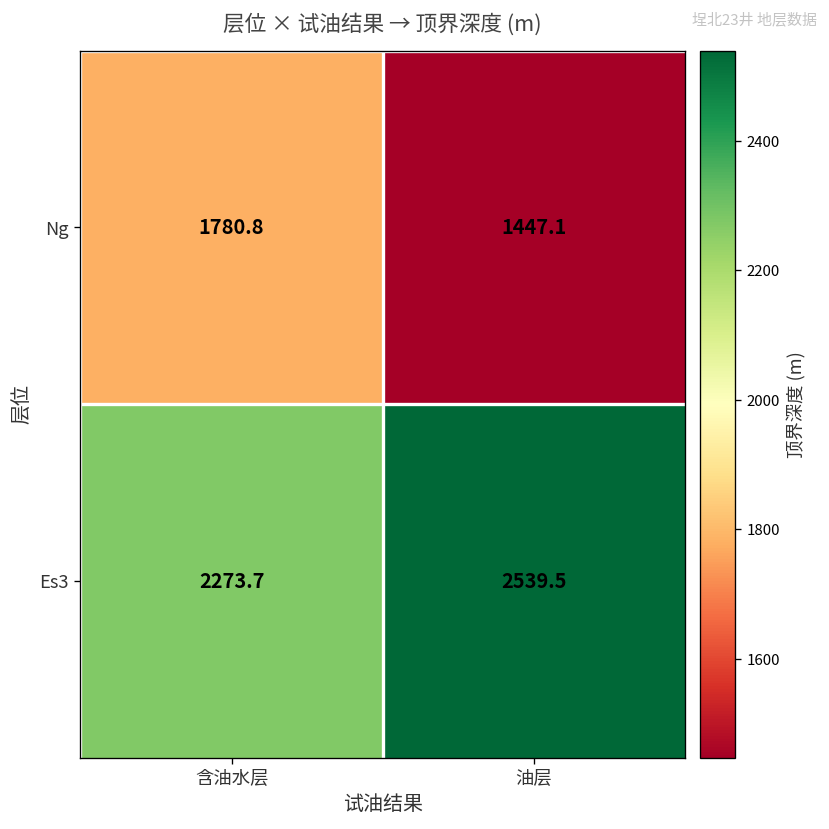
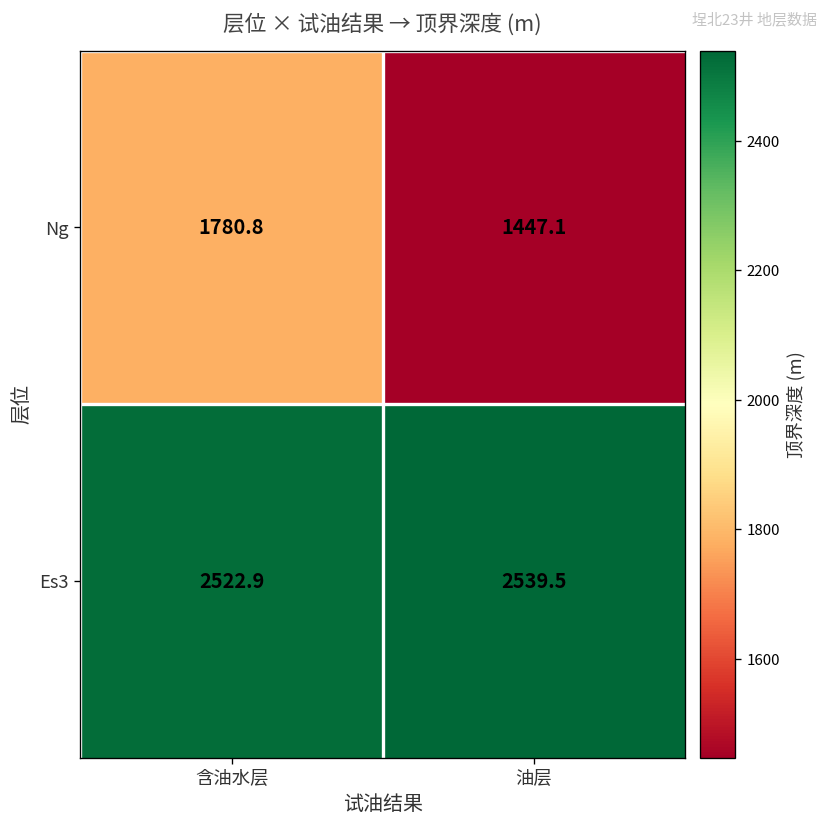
Es3, 含油水层: 2273.7 -> 2522.9
